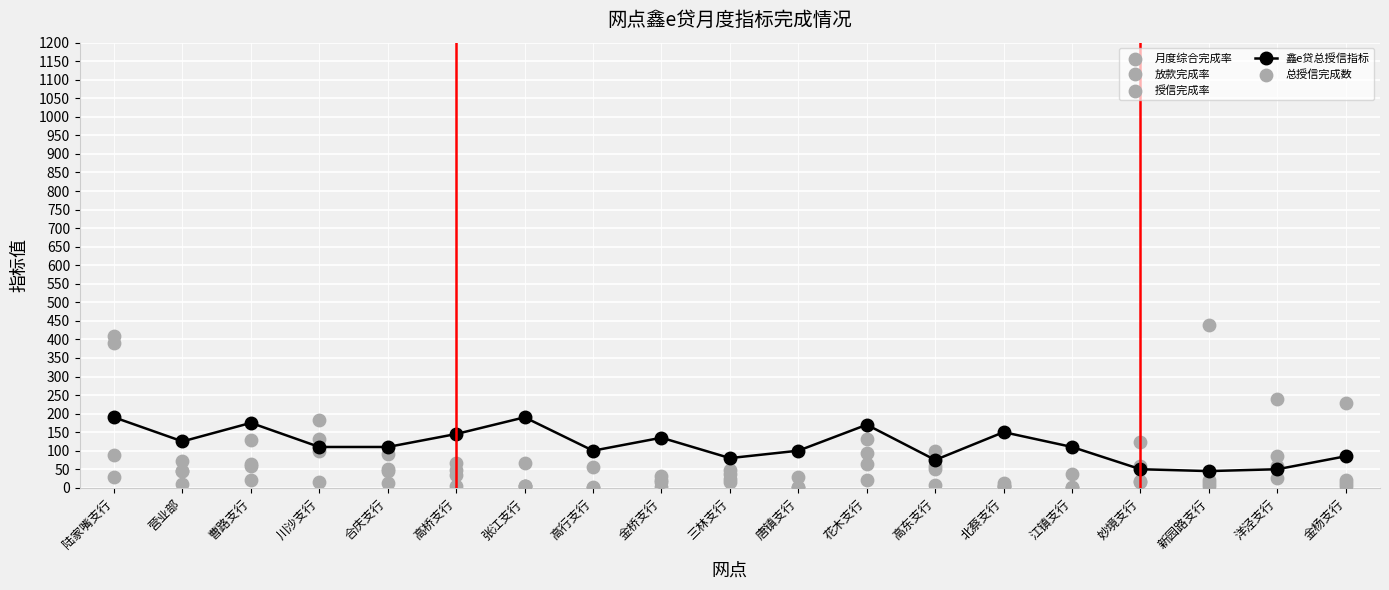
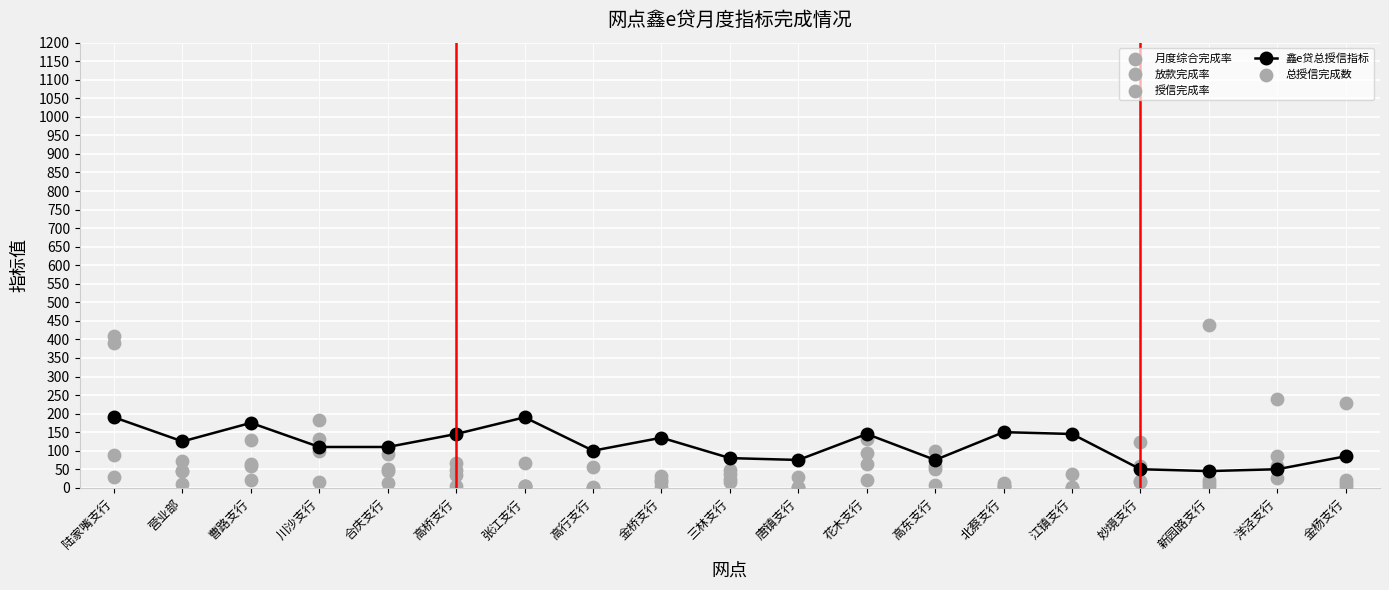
鑫e贷总授信指标, 唐镇支行: 100 -> 80
鑫e贷总授信指标, 花木支行: 170 -> 150
鑫e贷总授信指标, 江镇支行: 110 -> 150
